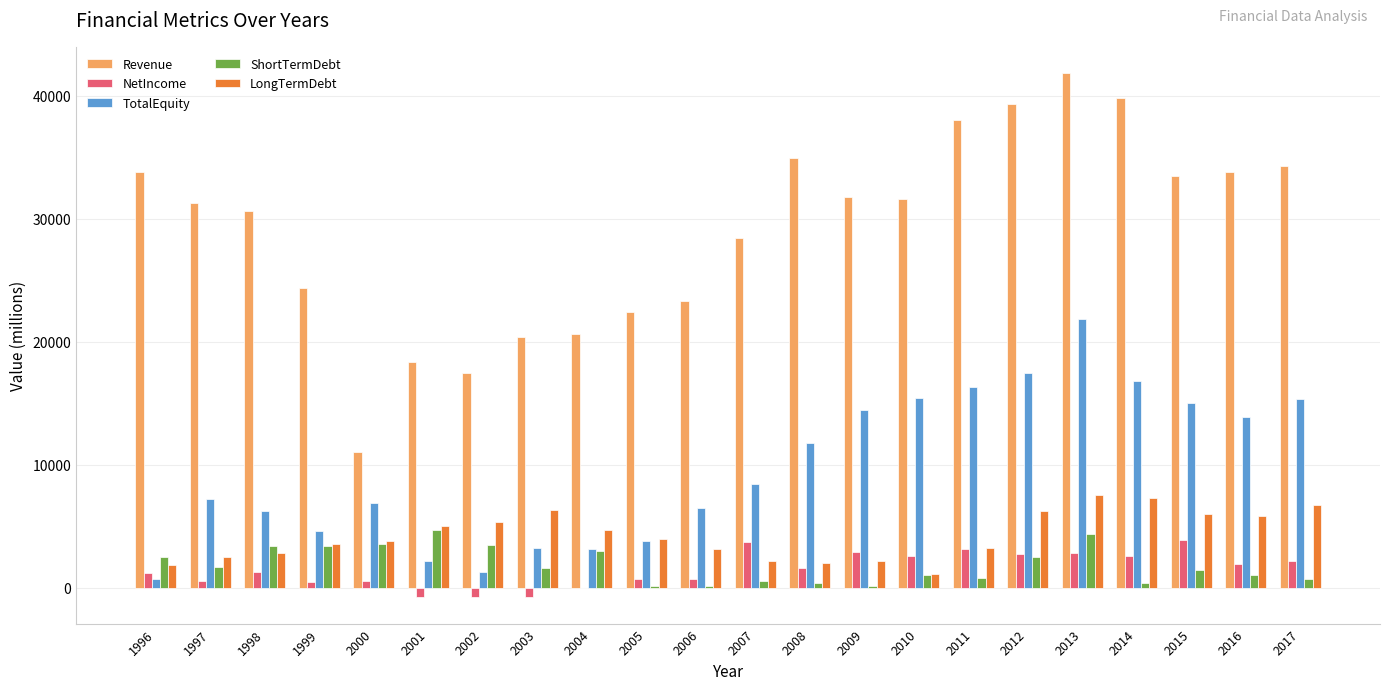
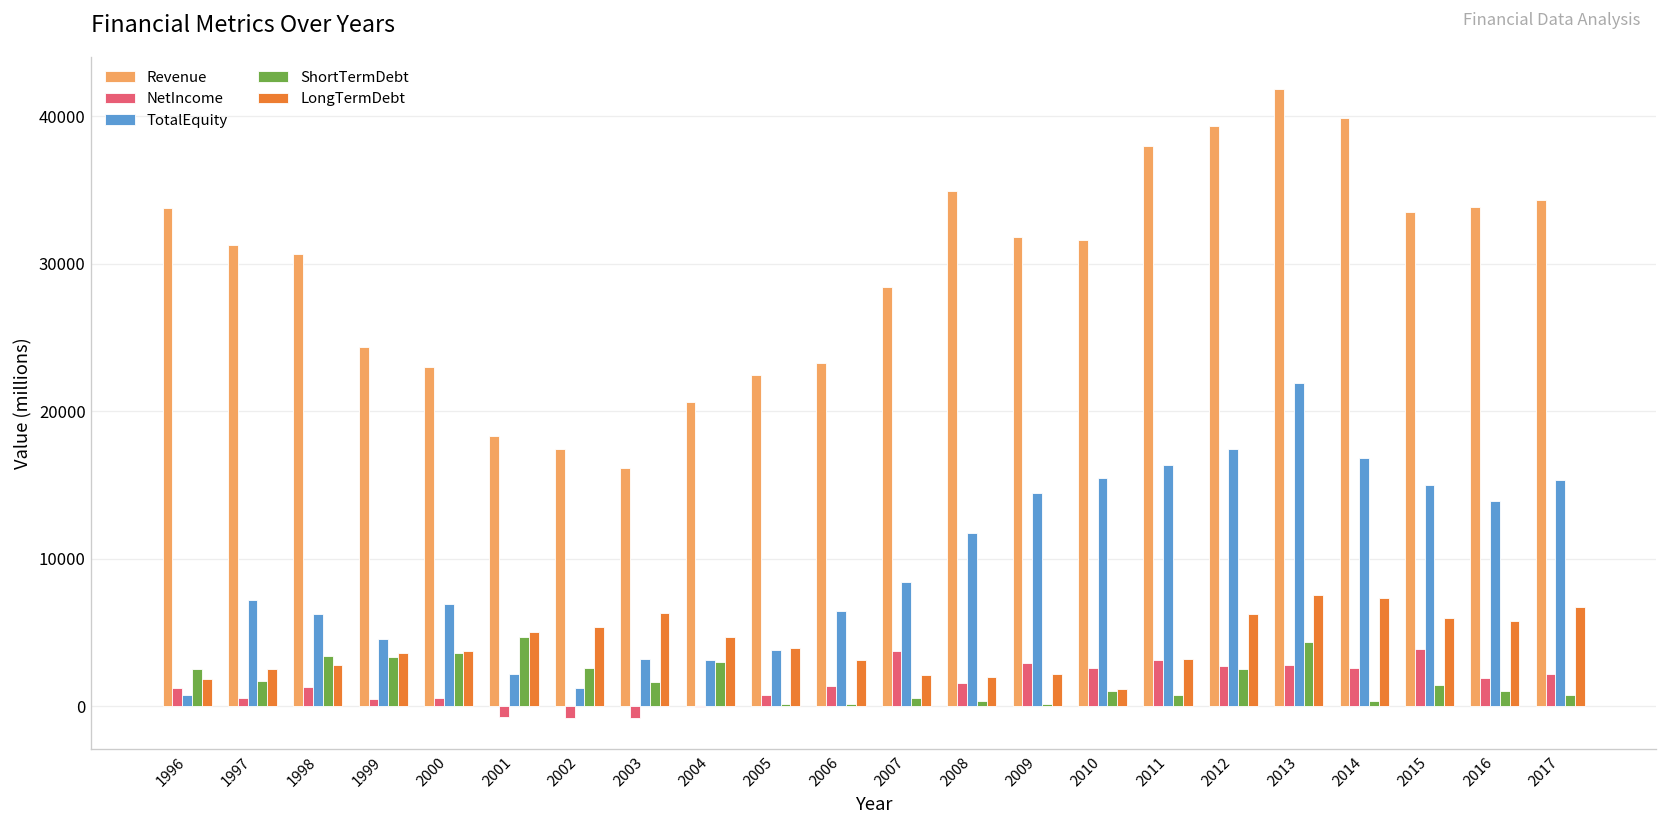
Revenue, 2000: 11000 -> 23000
ShortTermDebt, 2002: 3500 -> 2600
Revenue, 2003: 20400 -> 16100
NetIncome, 2006: 700 -> 1400
